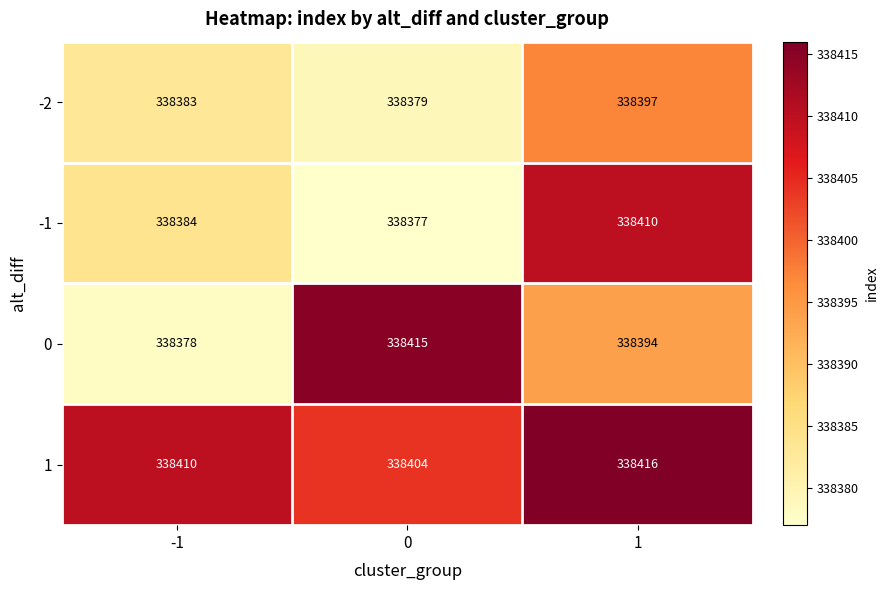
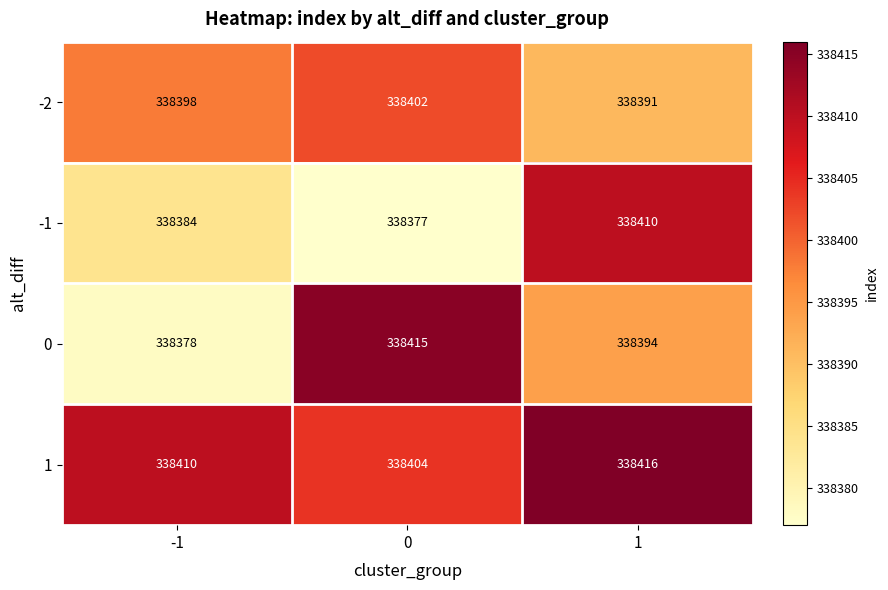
-2, -1: 338383 -> 338398
-2, 0: 338379 -> 338402
-2, 1: 338397 -> 338391
